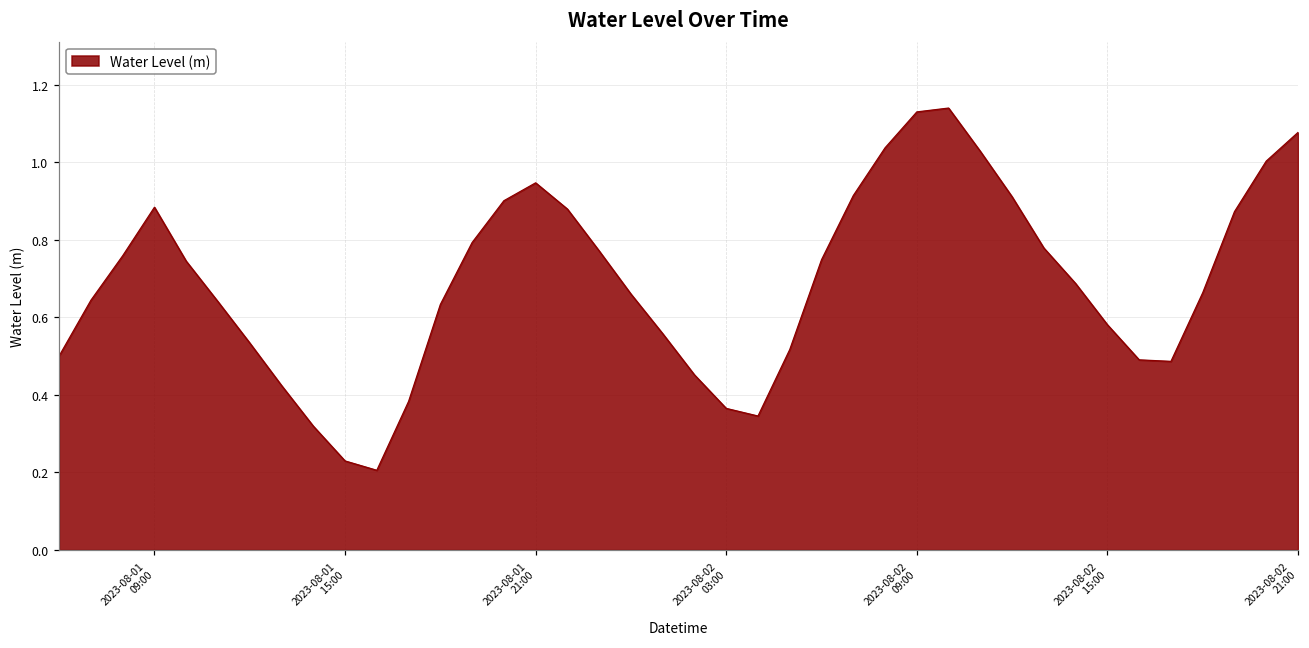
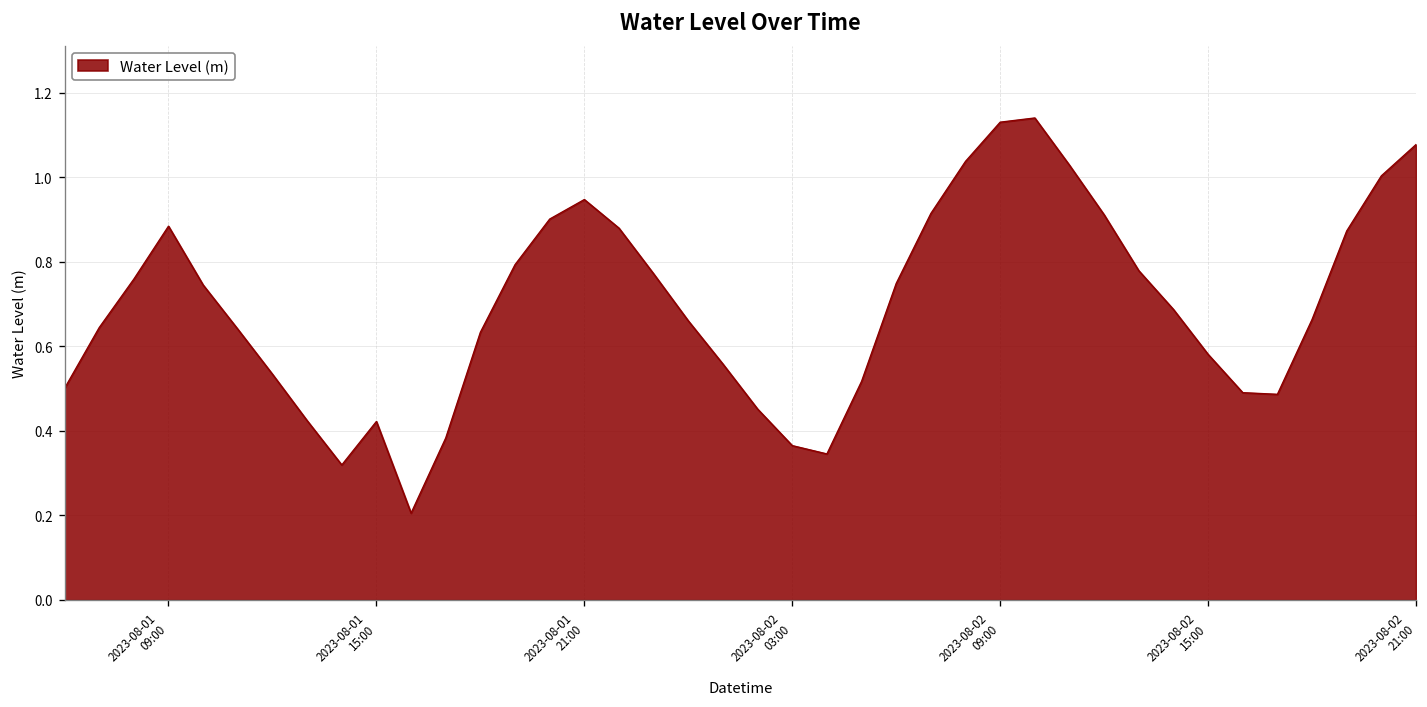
2023-08-01 15:00: 0.23 -> 0.42
